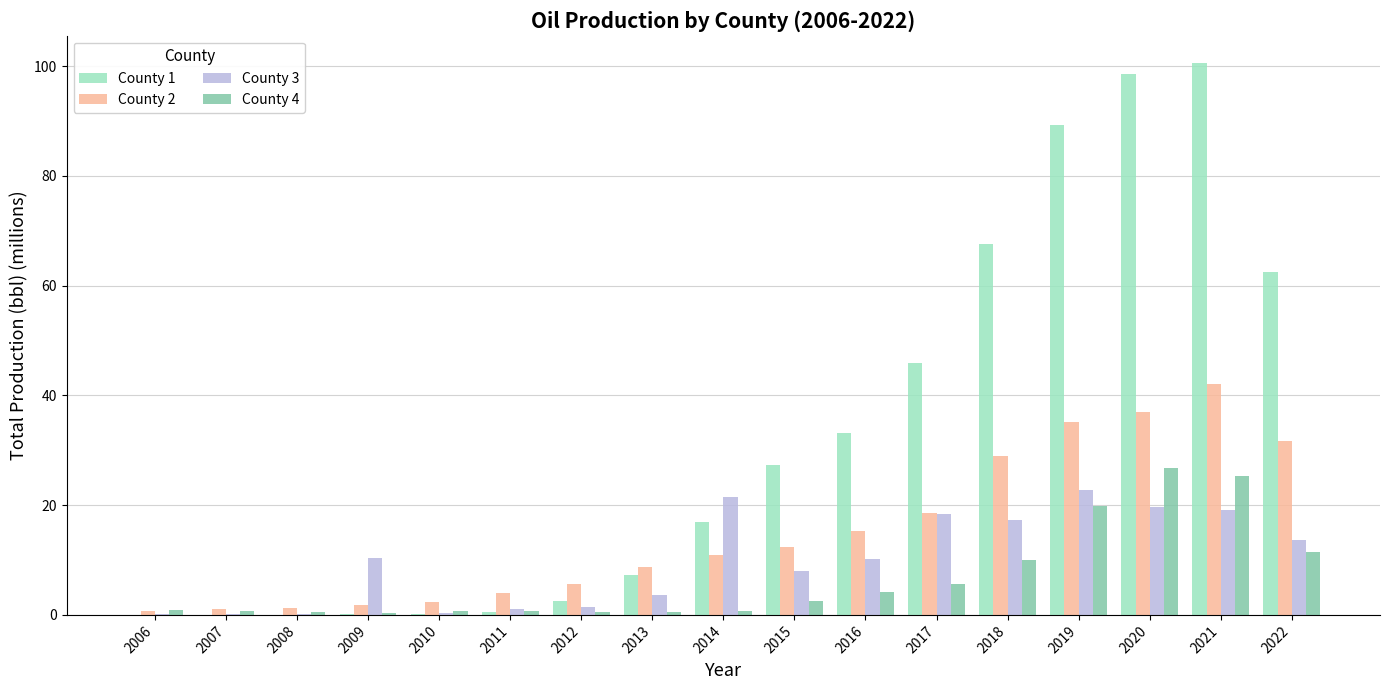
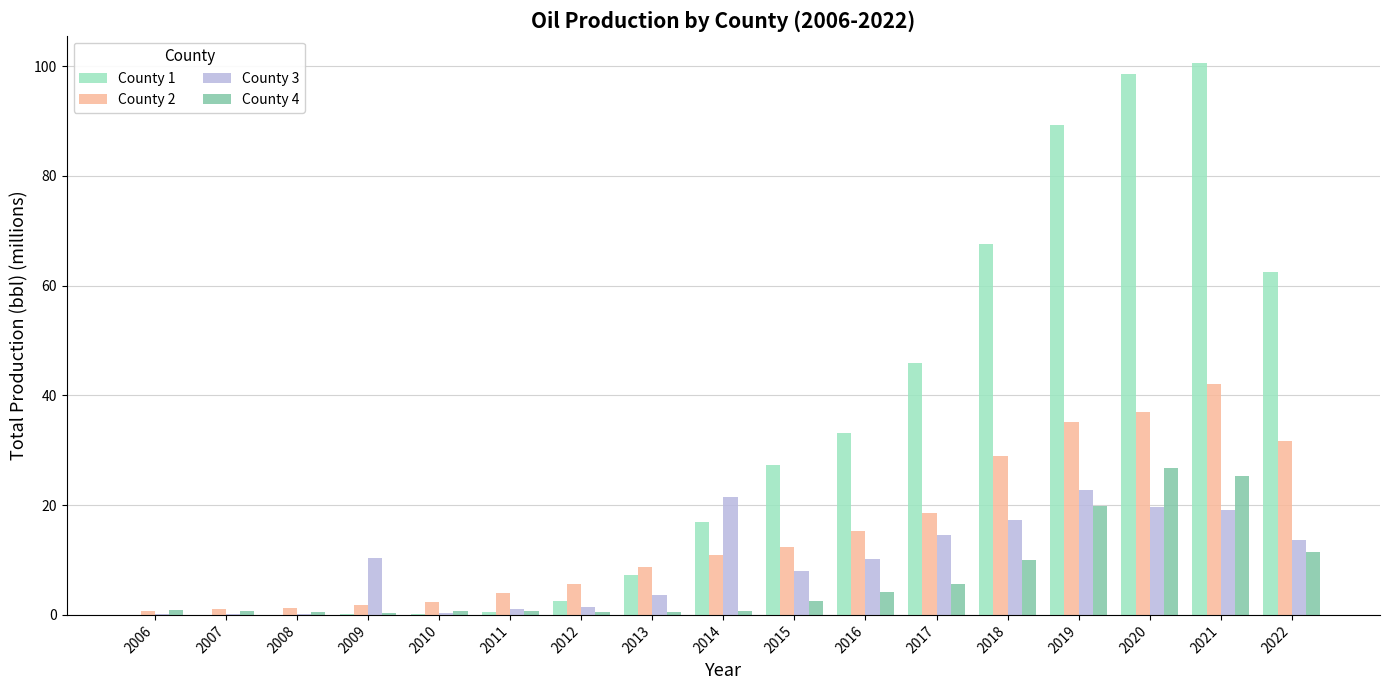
County 3, 2017: 18 -> 15
